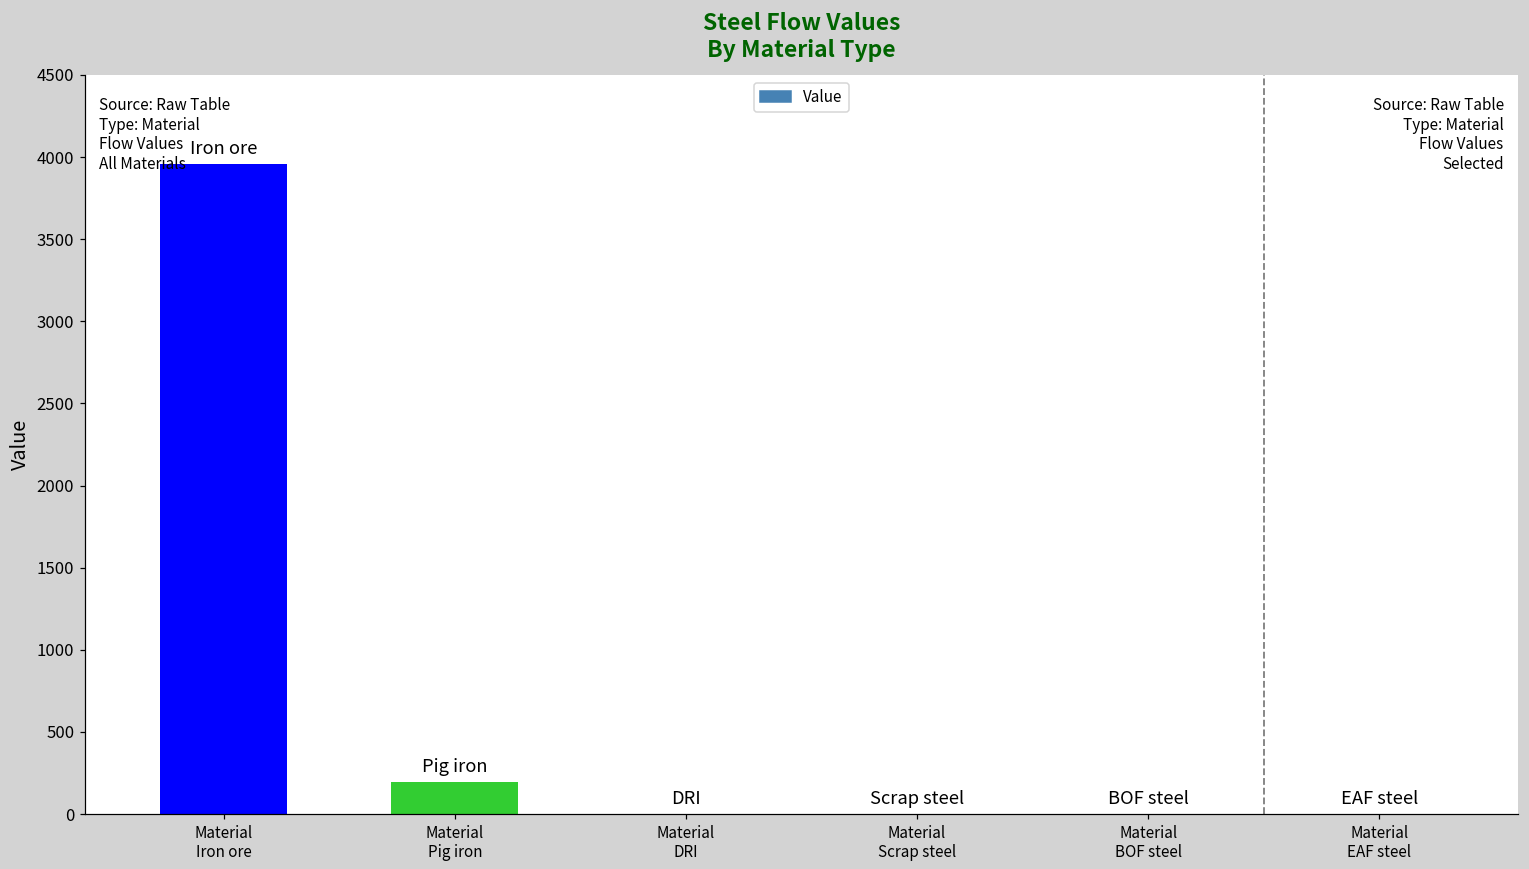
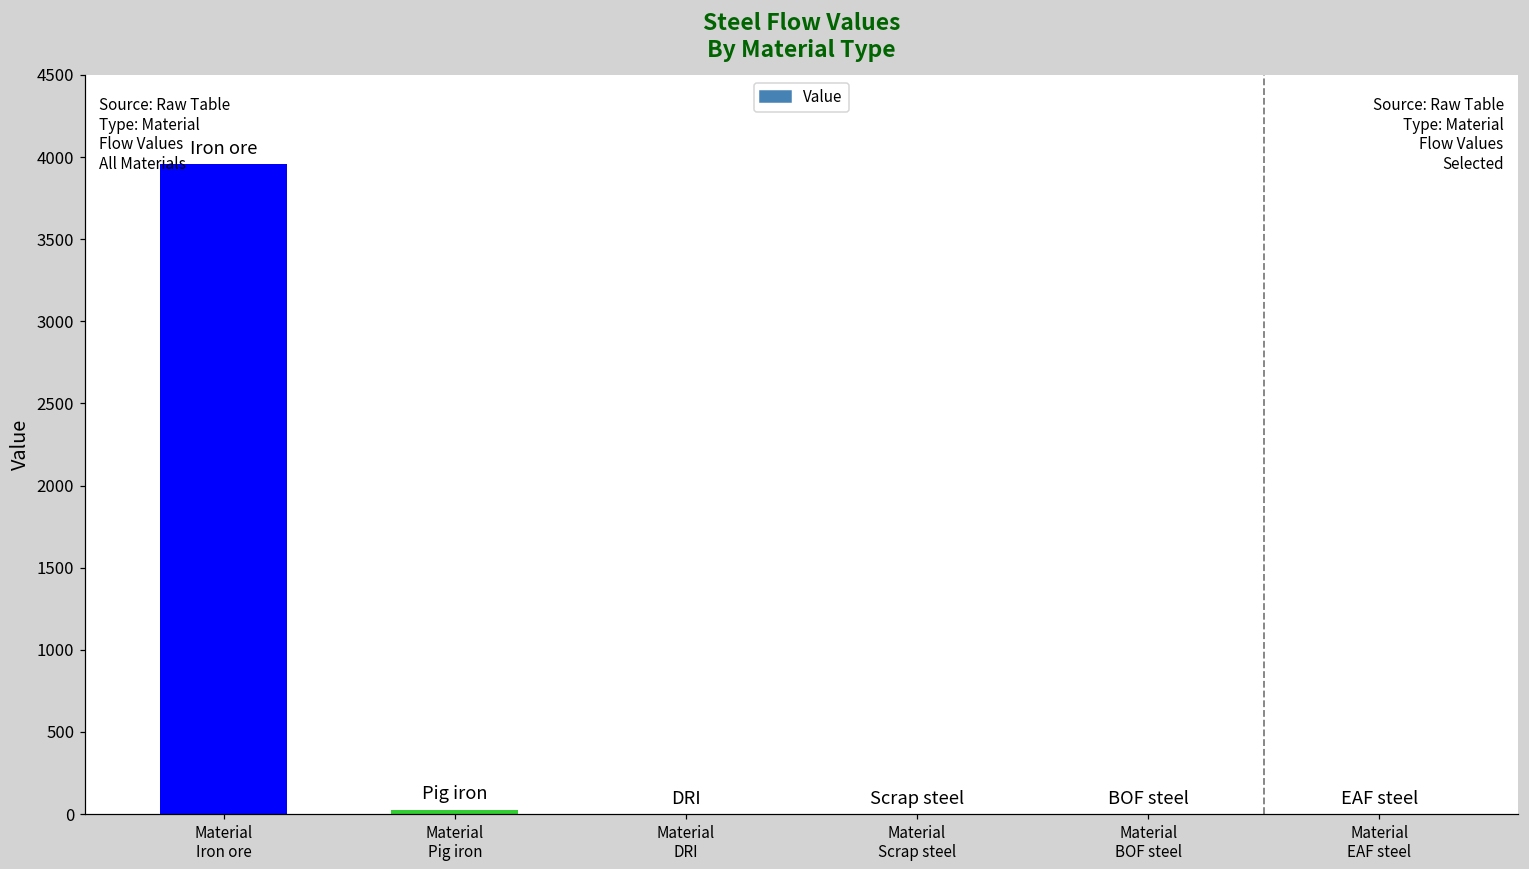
Material Pig iron: 190 -> 20
